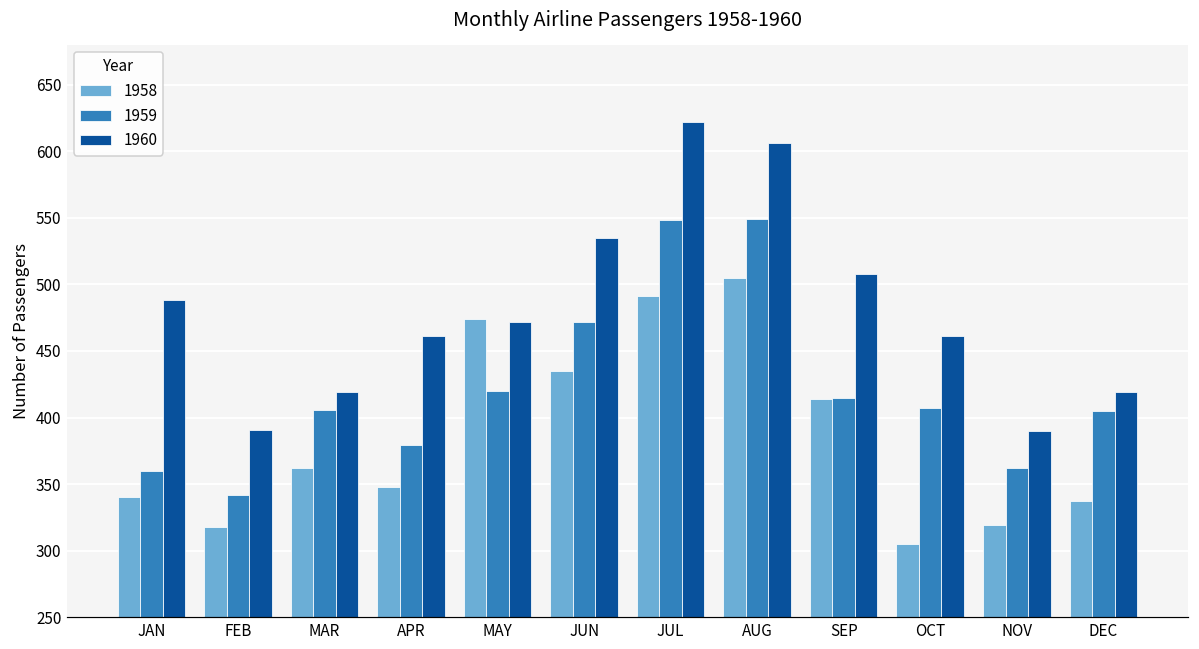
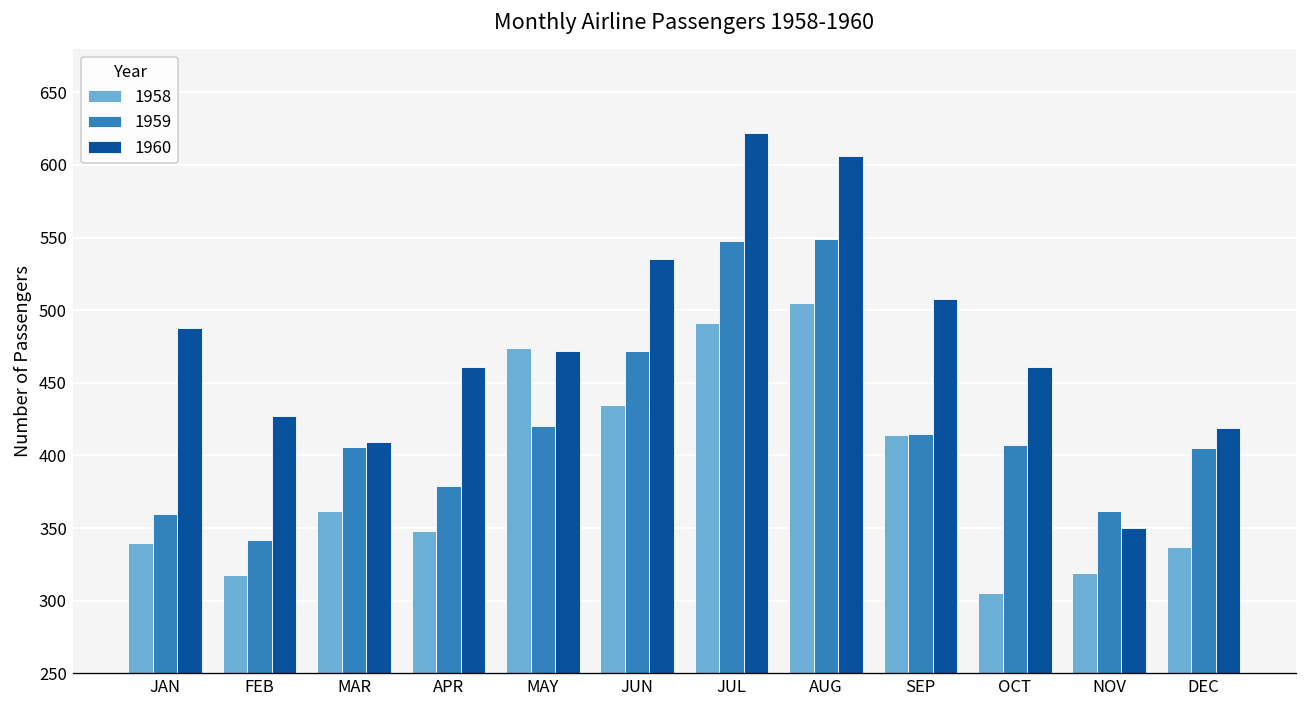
1960, FEB: 391 -> 427
1960, MAR: 419 -> 409
1960, NOV: 390 -> 350
